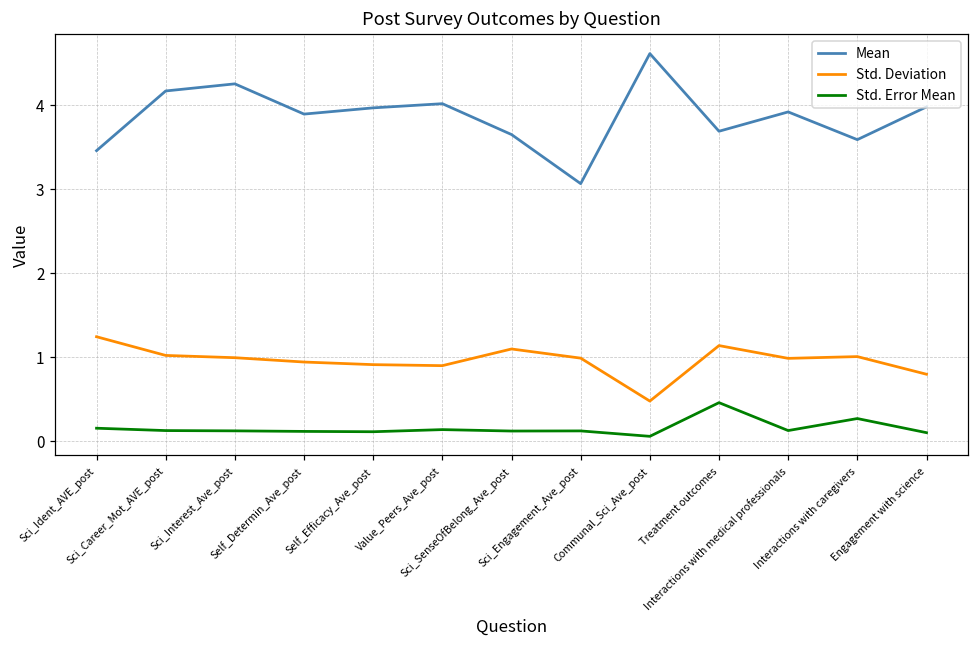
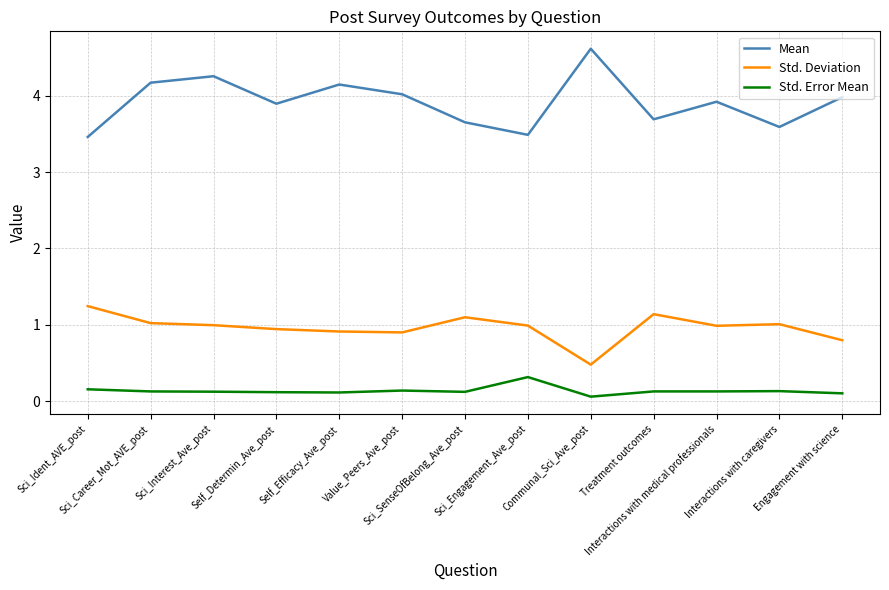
Mean, Self_Efficacy_Ave_post: 4.0 -> 4.1
Mean, Sci_Engagement_Ave_post: 3.1 -> 3.5
Std. Error Mean, Sci_Engagement_Ave_post: 0.1 -> 0.3
Std. Error Mean, Treatment outcomes: 0.5 -> 0.1
Std. Error Mean, Interactions with caregivers: 0.3 -> 0.1
